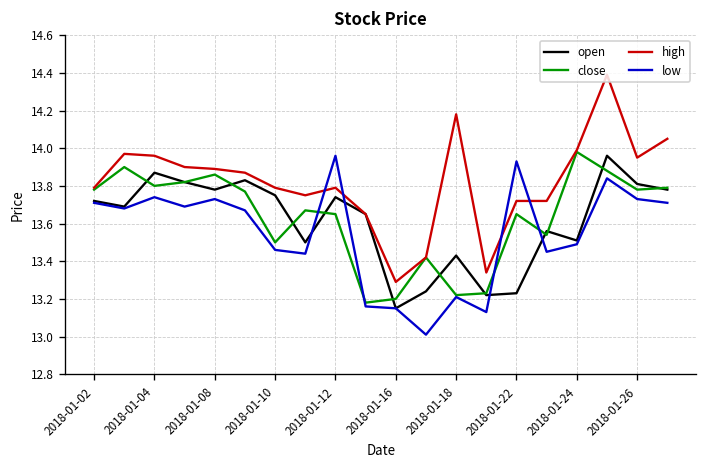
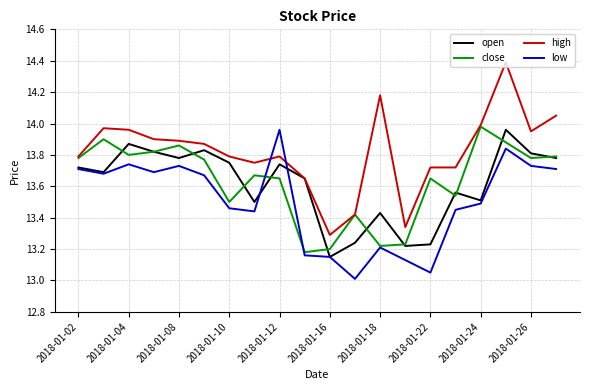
low, 2018-01-22: 13.93 -> 13.05
